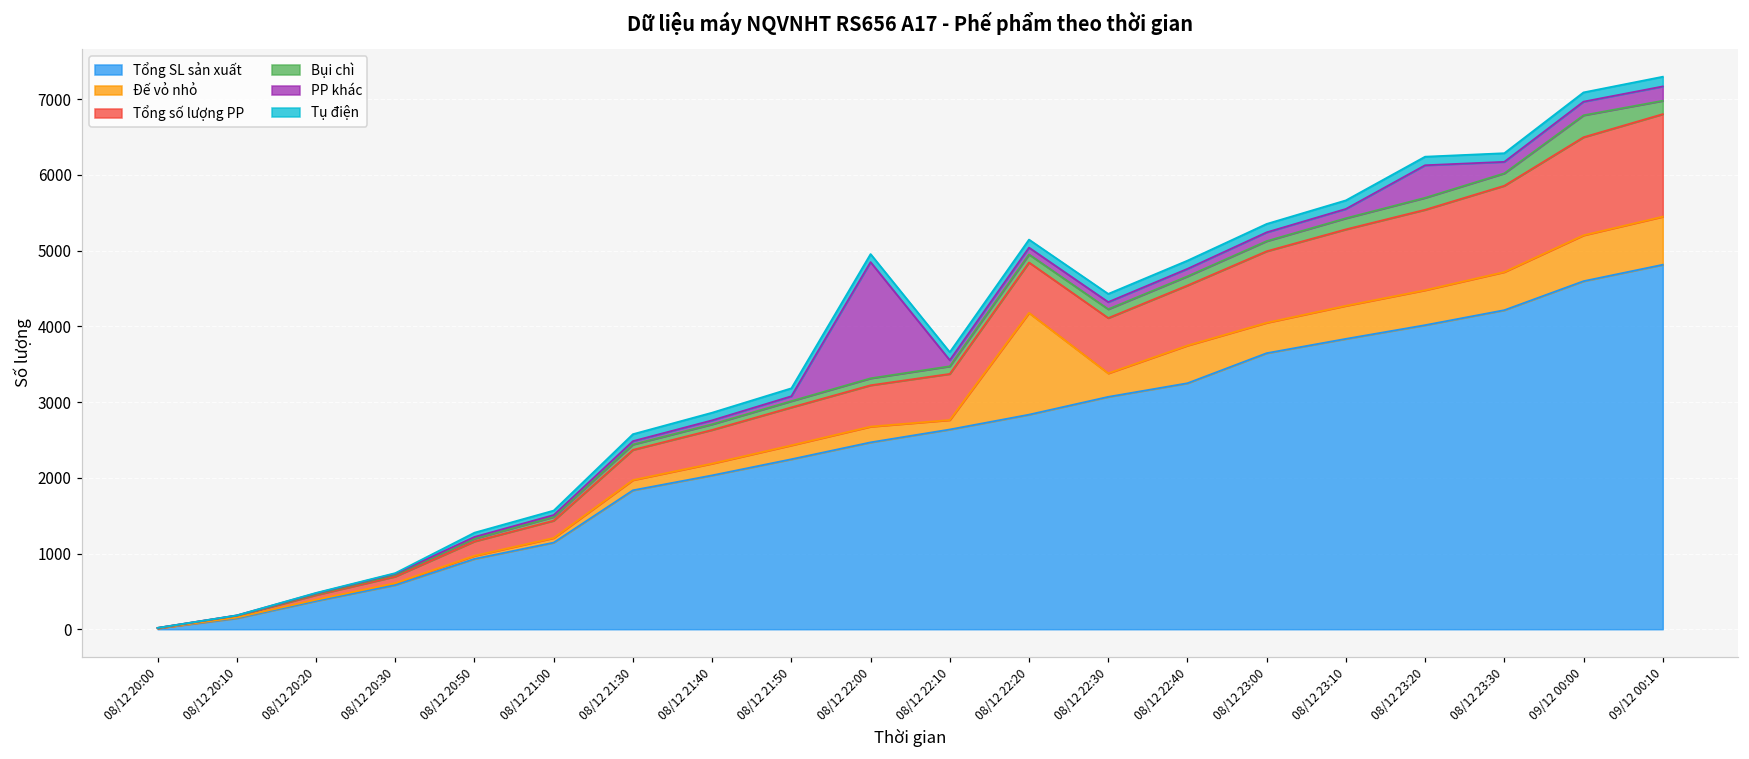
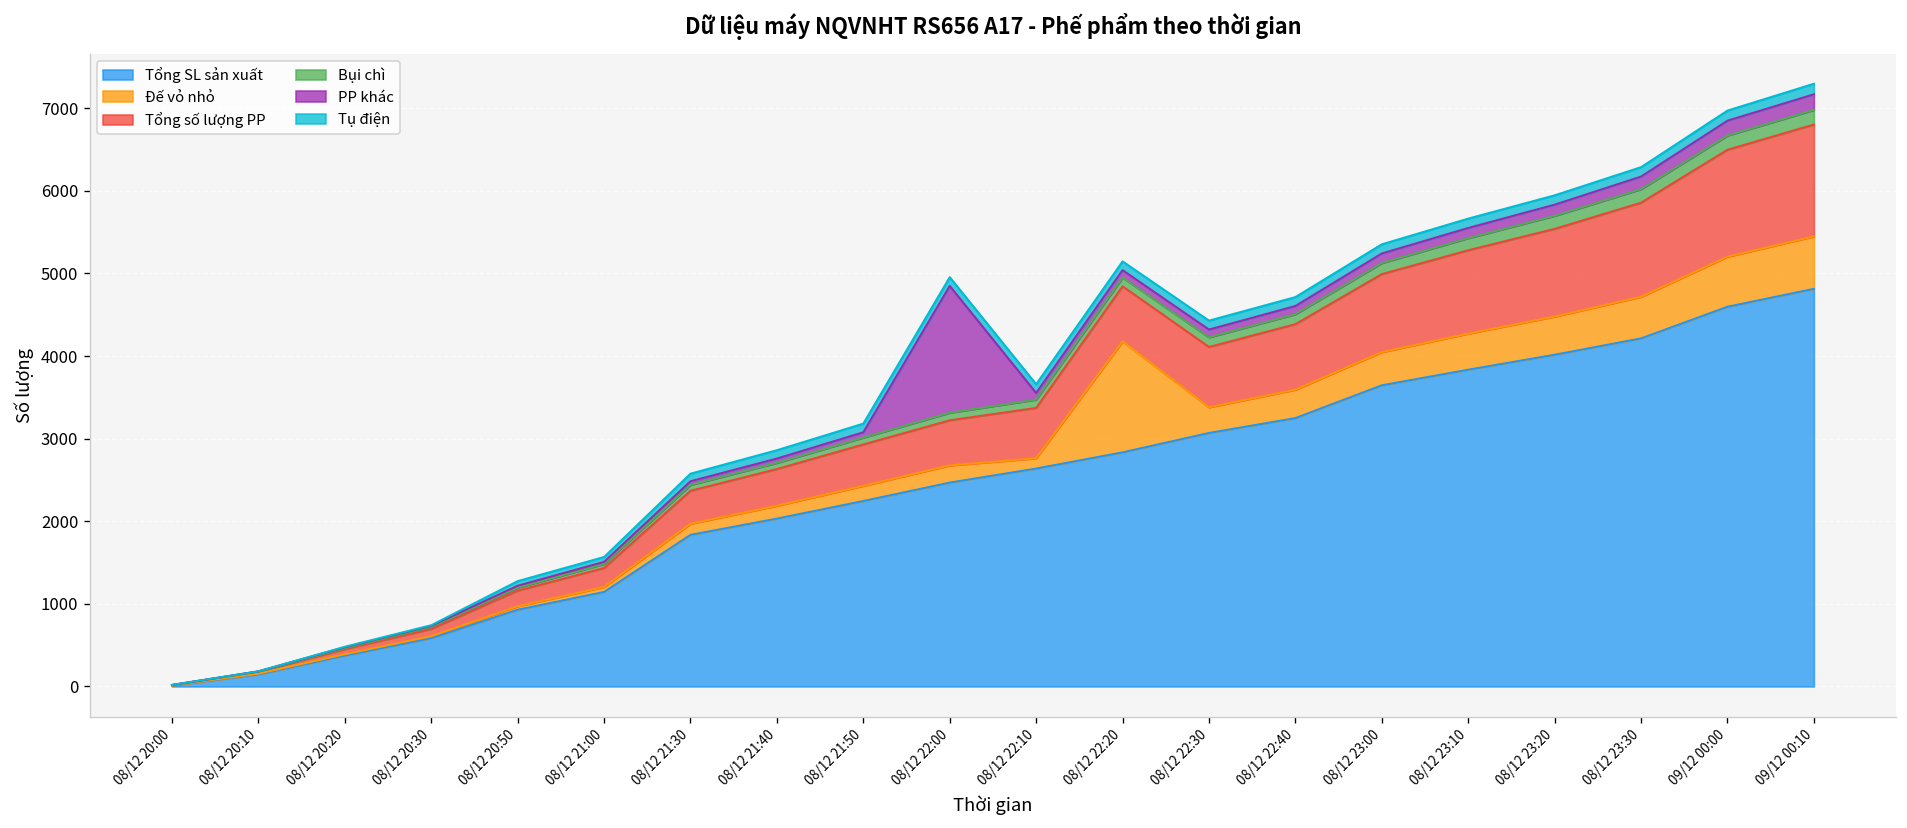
Đế vỏ nhỏ, 08/12 22:40: 500 -> 300
PP khác, 08/12 23:20: 400 -> 100
Bụi chì, 09/12 00:00: 300 -> 200
